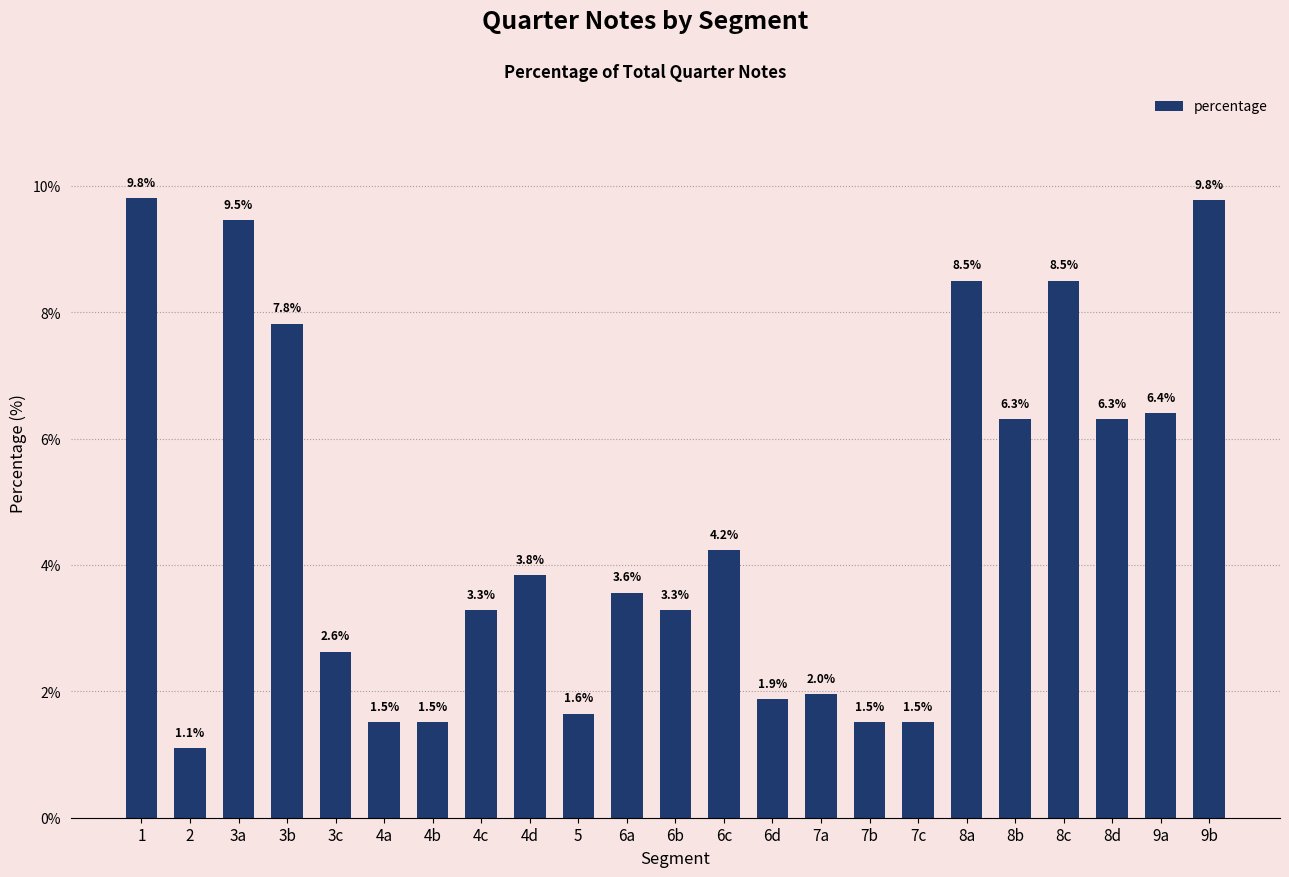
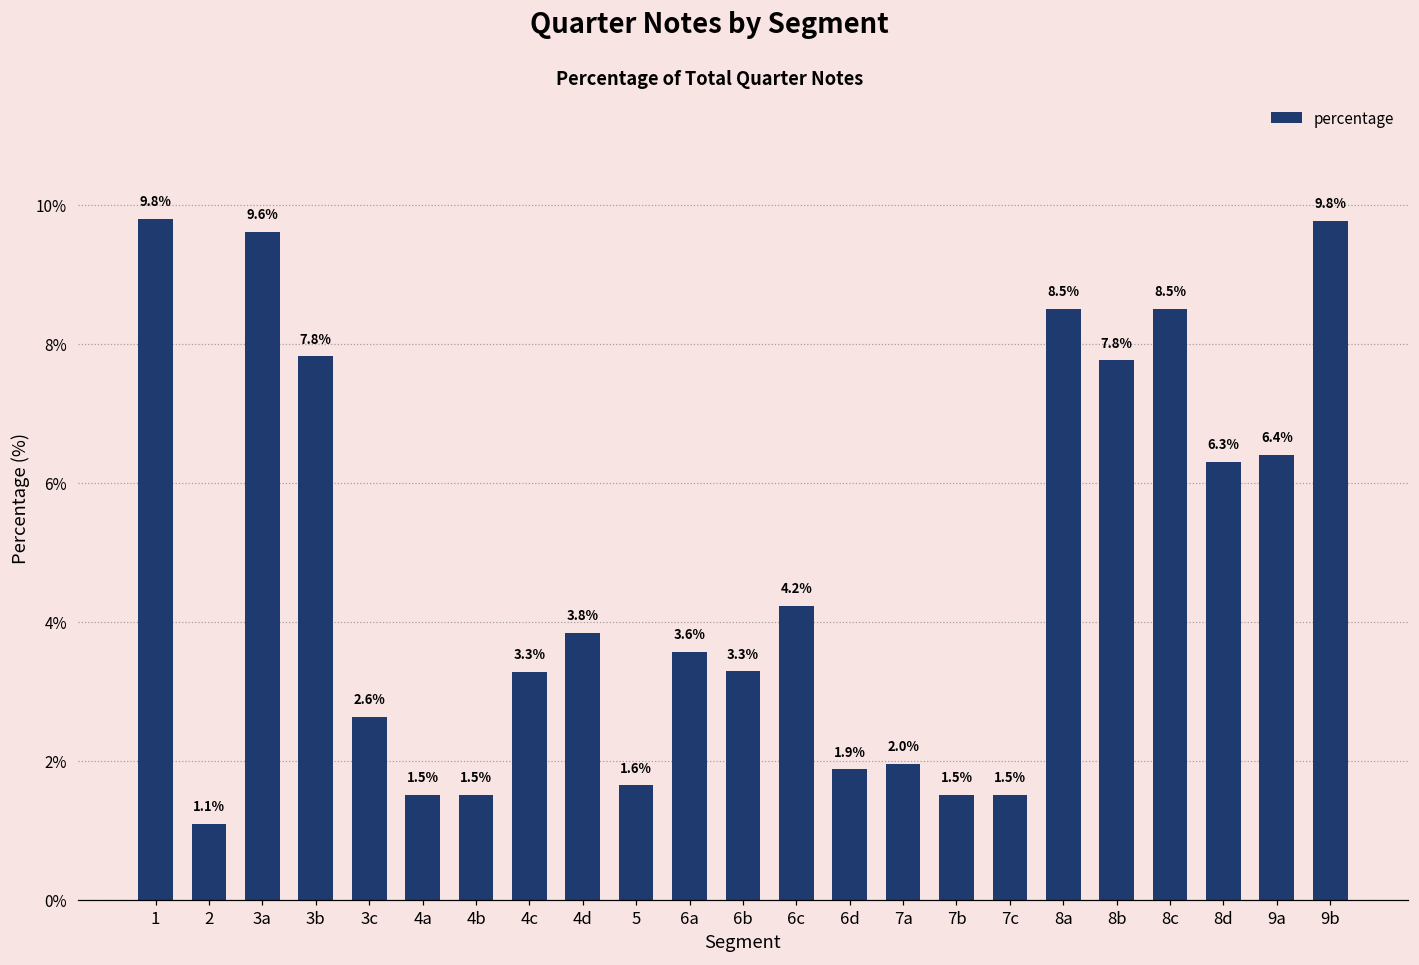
3a: 9.5% -> 9.6%
8b: 6.3% -> 7.8%
